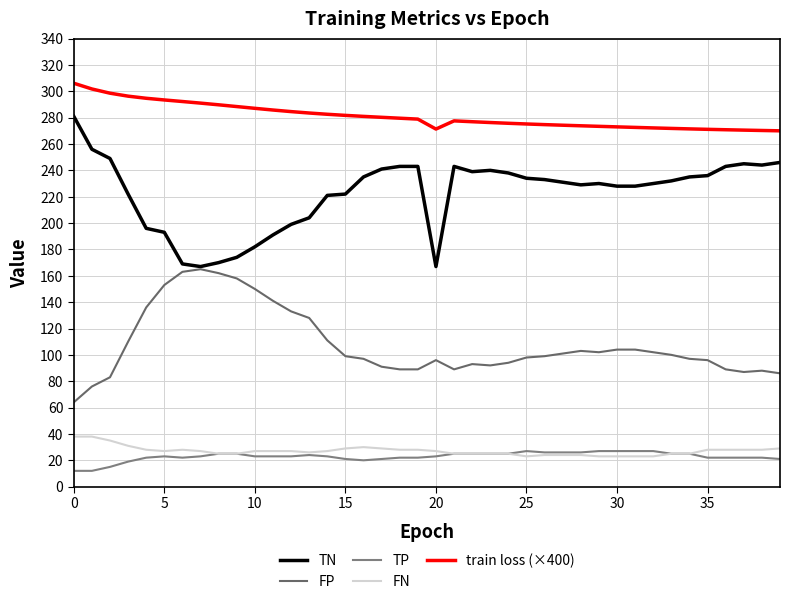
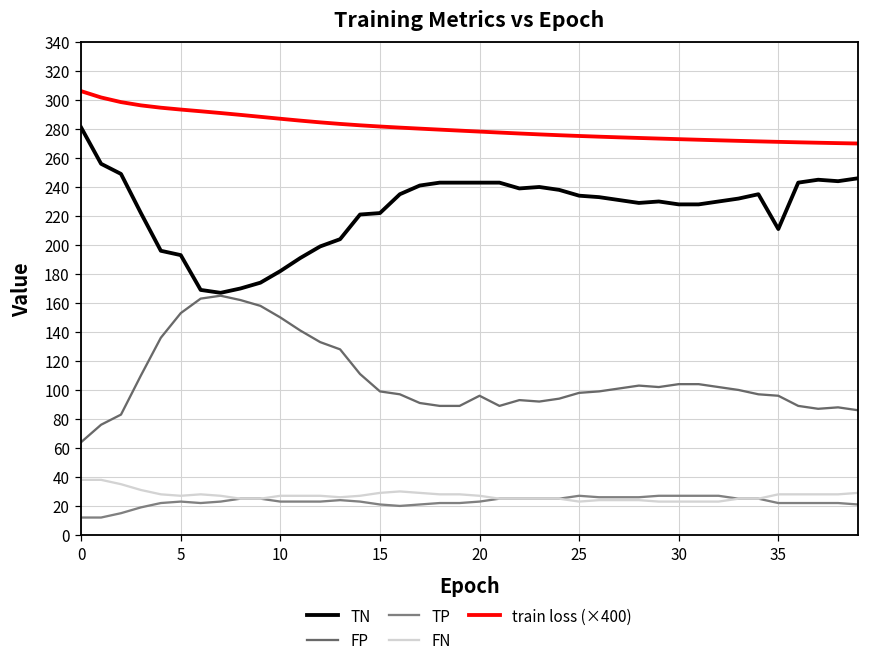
TN, 20: 167 -> 243
train loss (×400), 20: 271 -> 278
TN, 35: 236 -> 211
